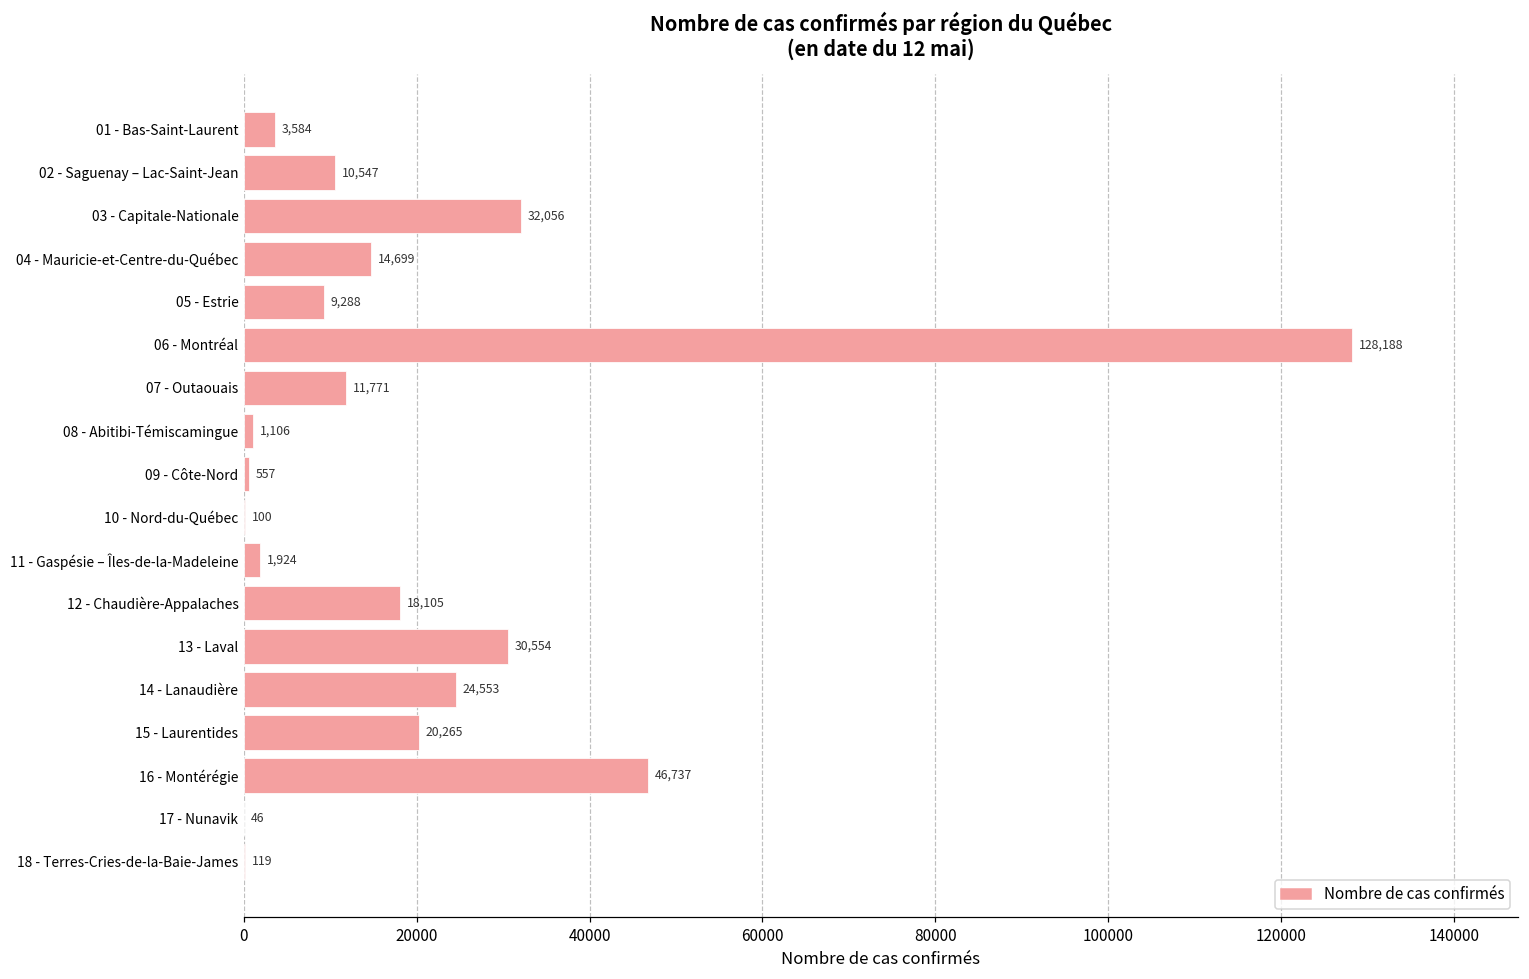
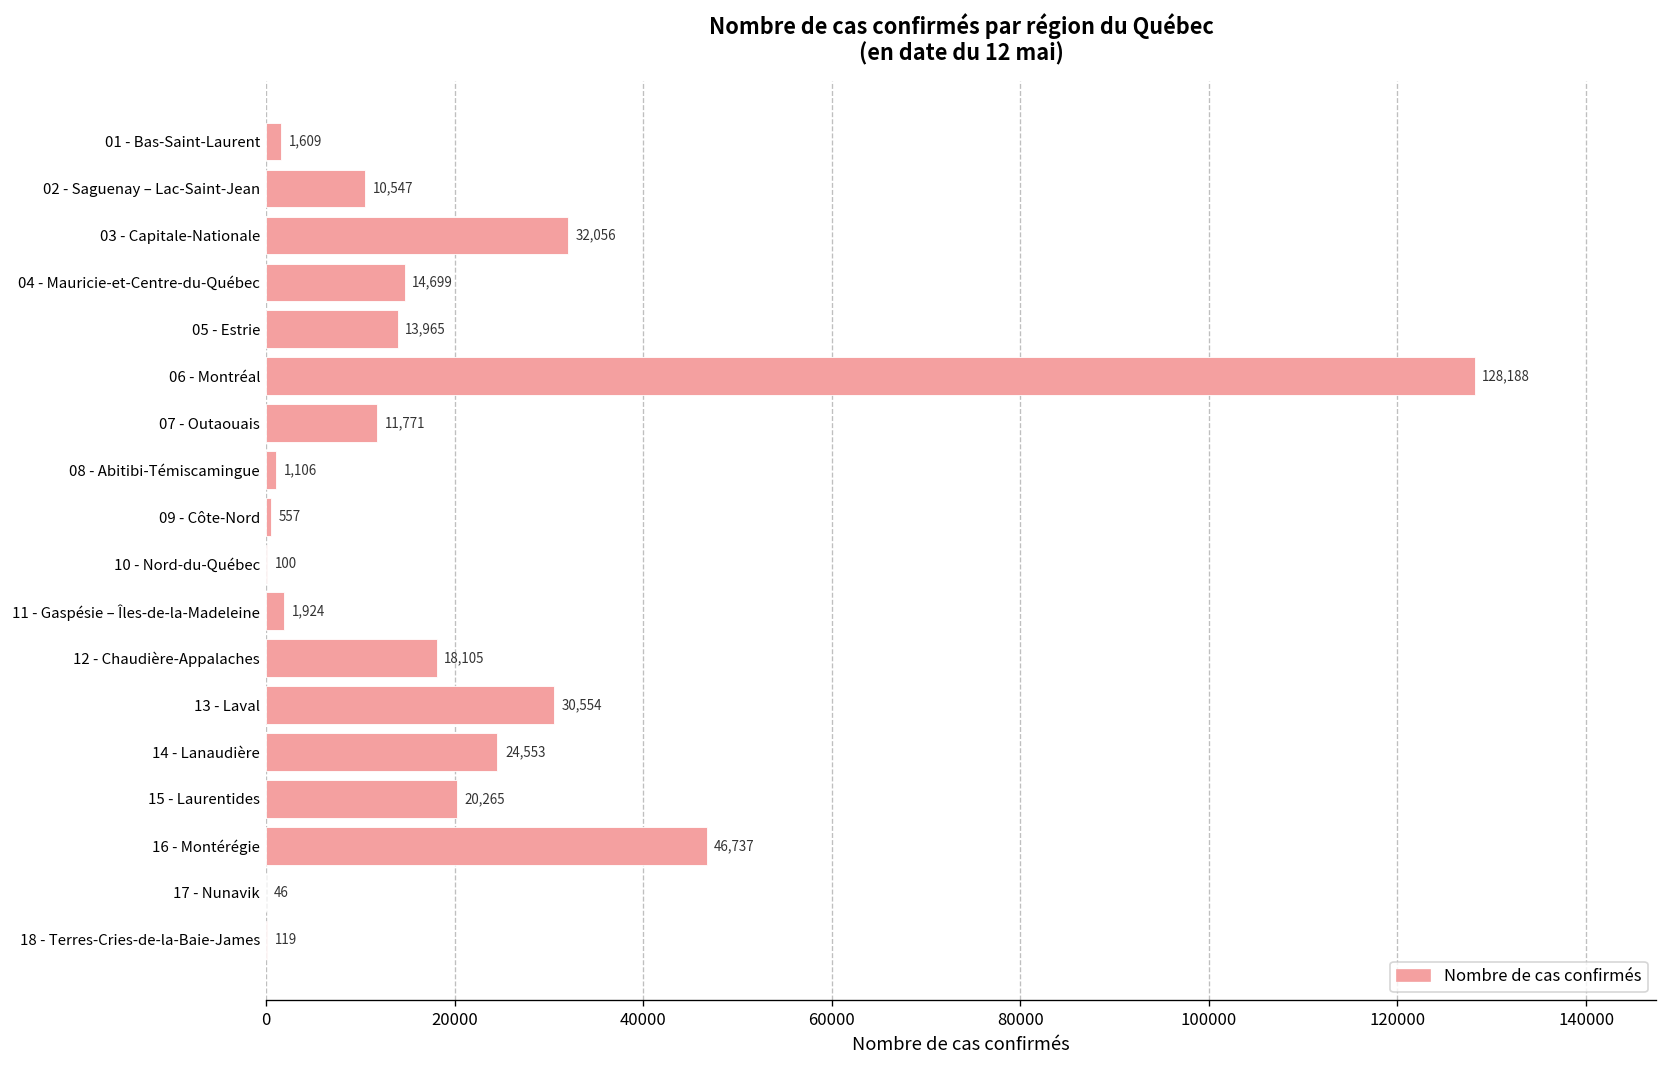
01 - Bas-Saint-Laurent: 3,584 -> 1,609
05 - Estrie: 9,288 -> 13,965
